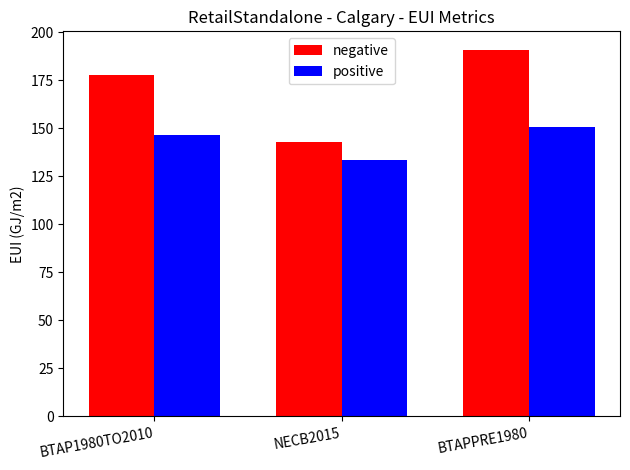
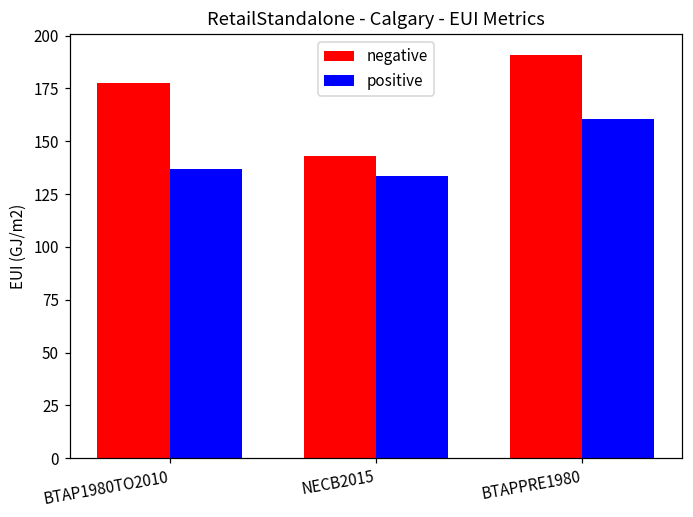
positive, BTAP1980TO2010: 147 -> 137
positive, BTAPPRE1980: 151 -> 161
